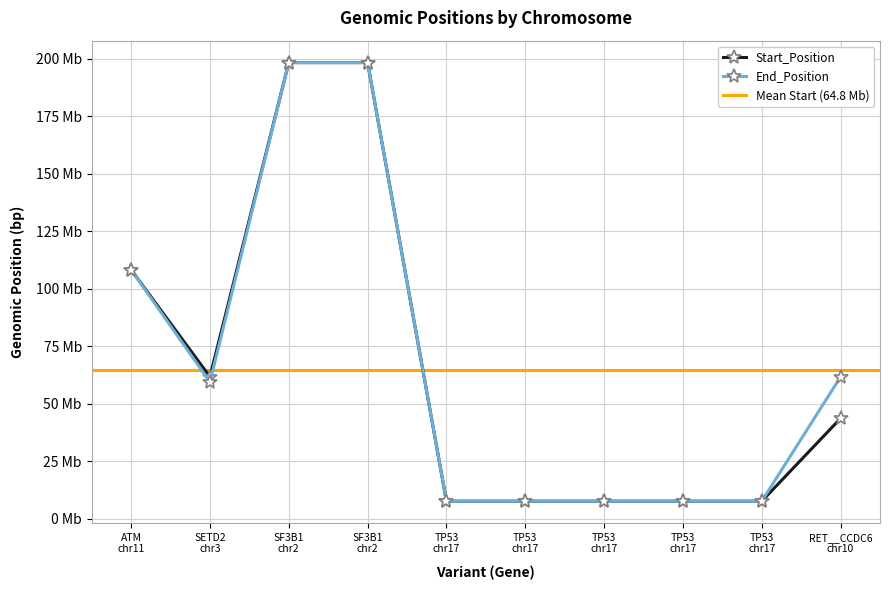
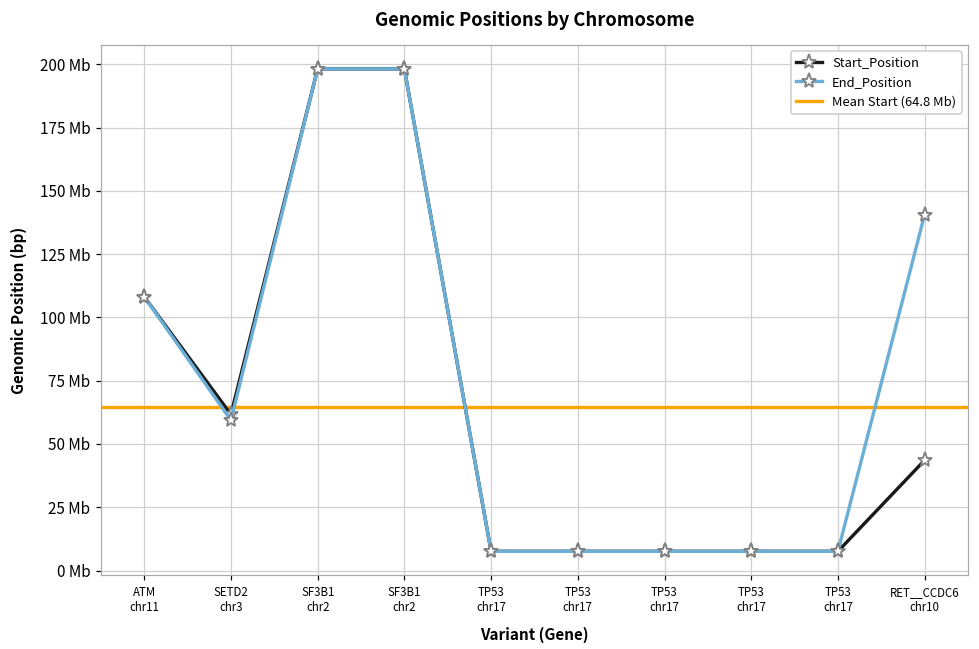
End_Position, RET__CCDC6 chr10: 62 Mb -> 141 Mb
